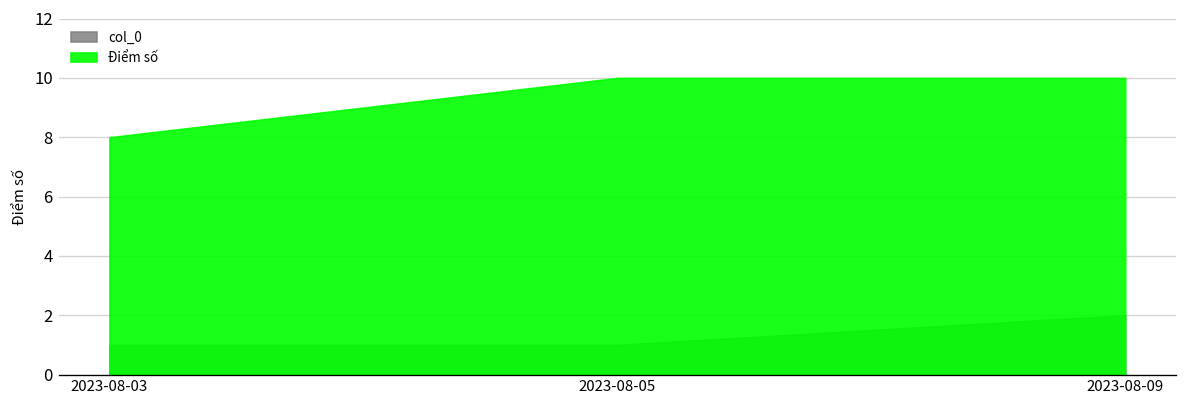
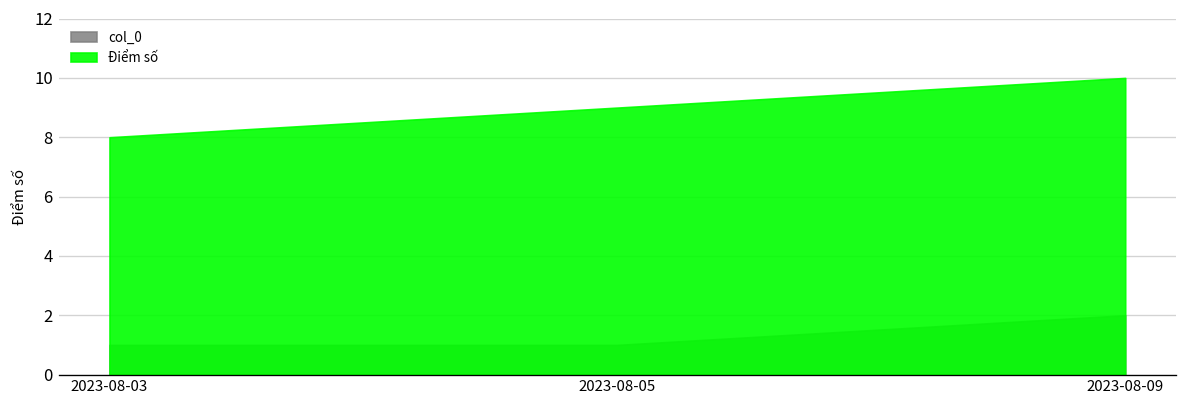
Điểm số, 2023-08-05: 10 -> 9
